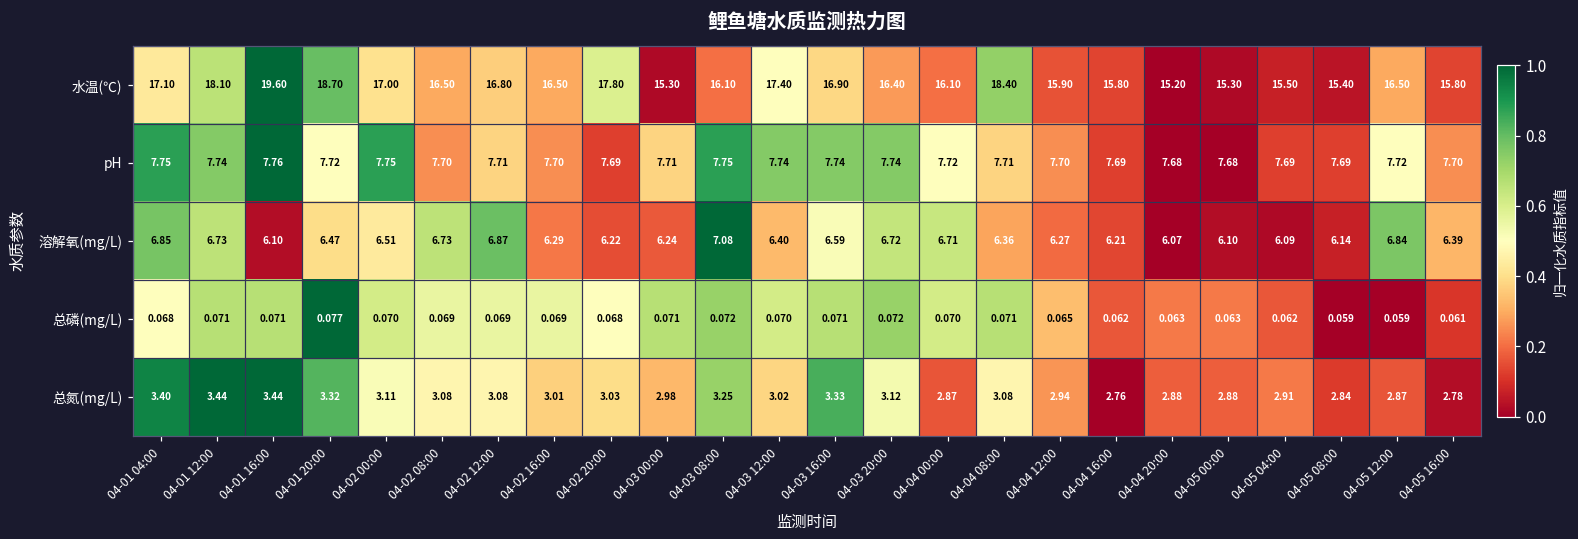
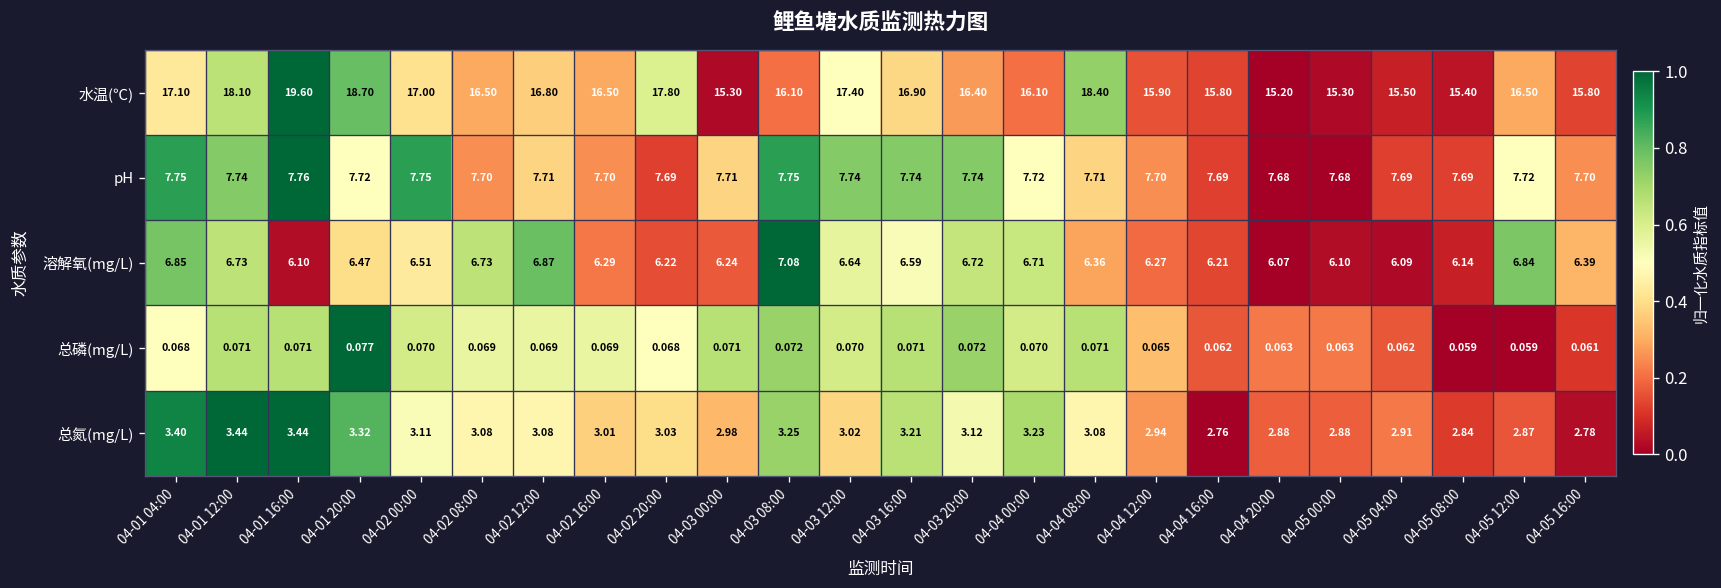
溶解氧(mg/L), 04-03 12:00: 6.40 -> 6.64
总氮(mg/L), 04-03 16:00: 3.33 -> 3.21
总氮(mg/L), 04-04 00:00: 2.87 -> 3.23
